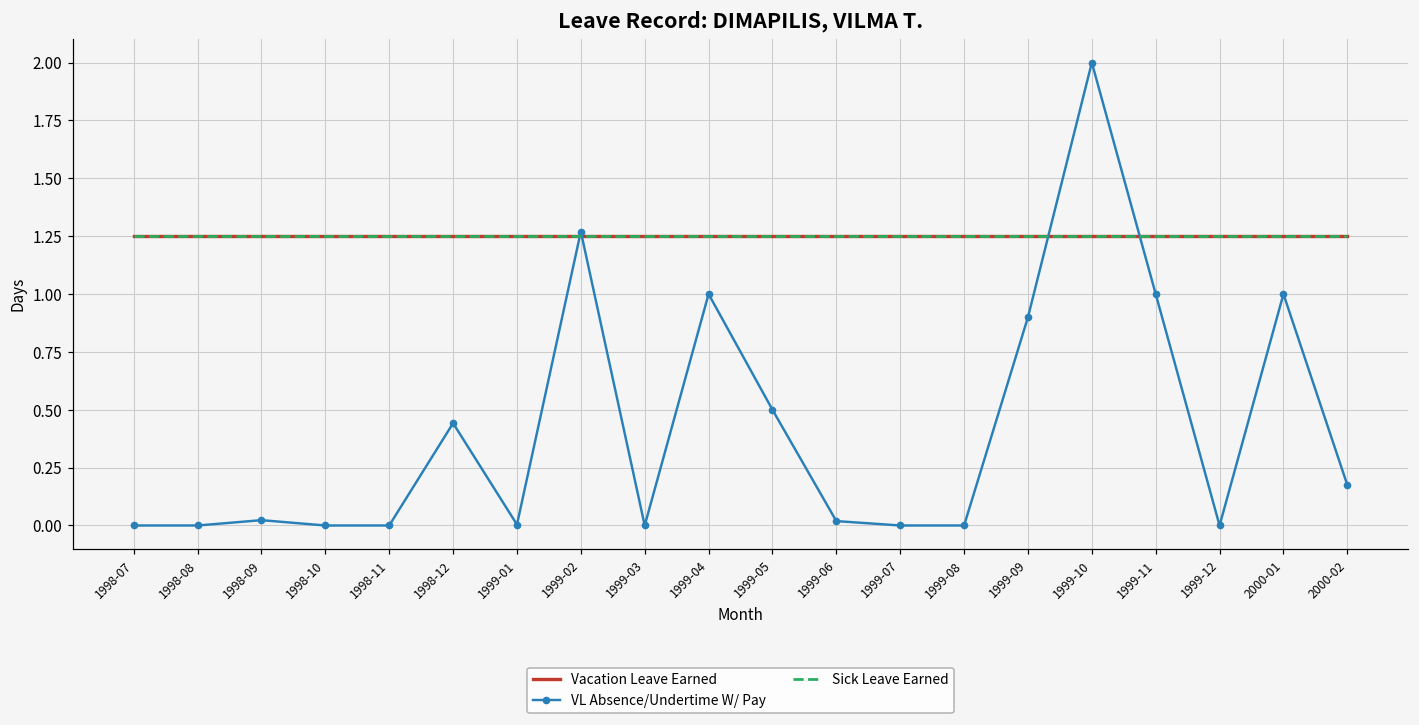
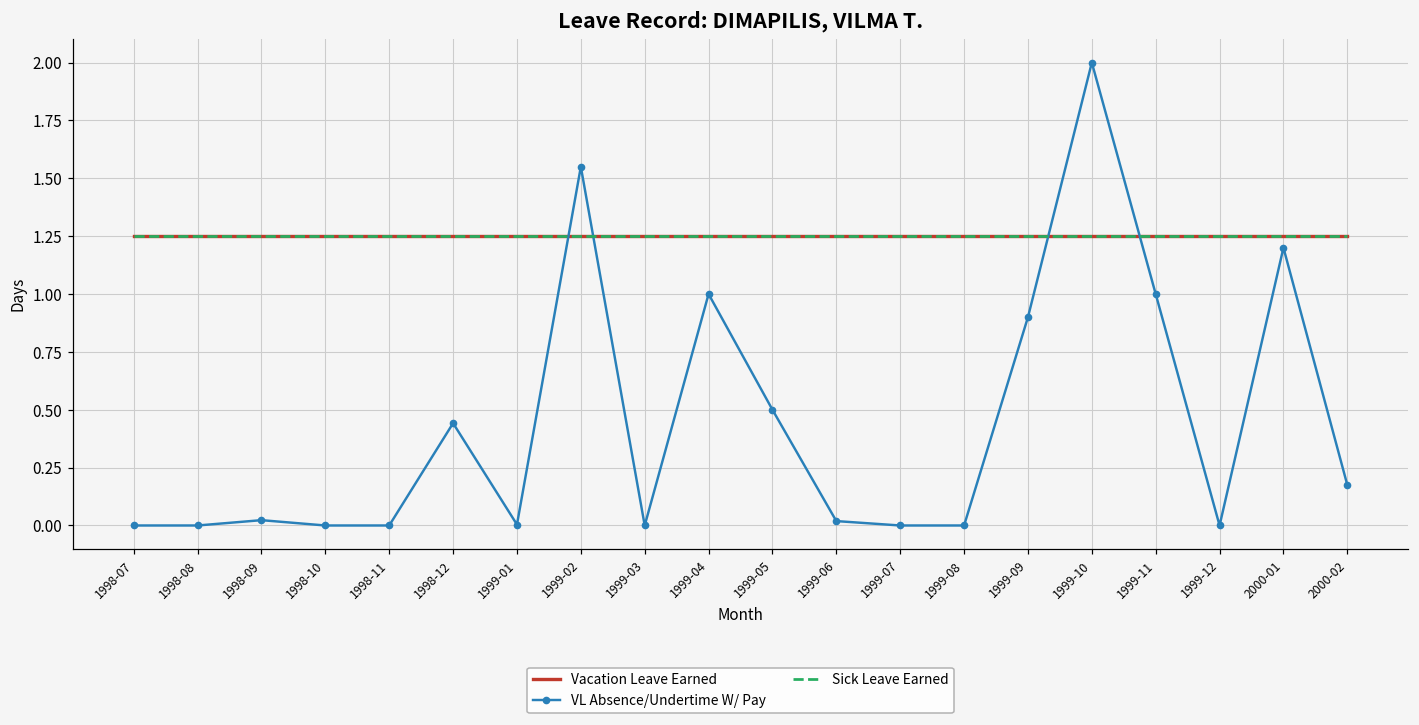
VL Absence/Undertime W/ Pay, 1999-02: 1.27 -> 1.55
VL Absence/Undertime W/ Pay, 2000-01: 1.0 -> 1.2
